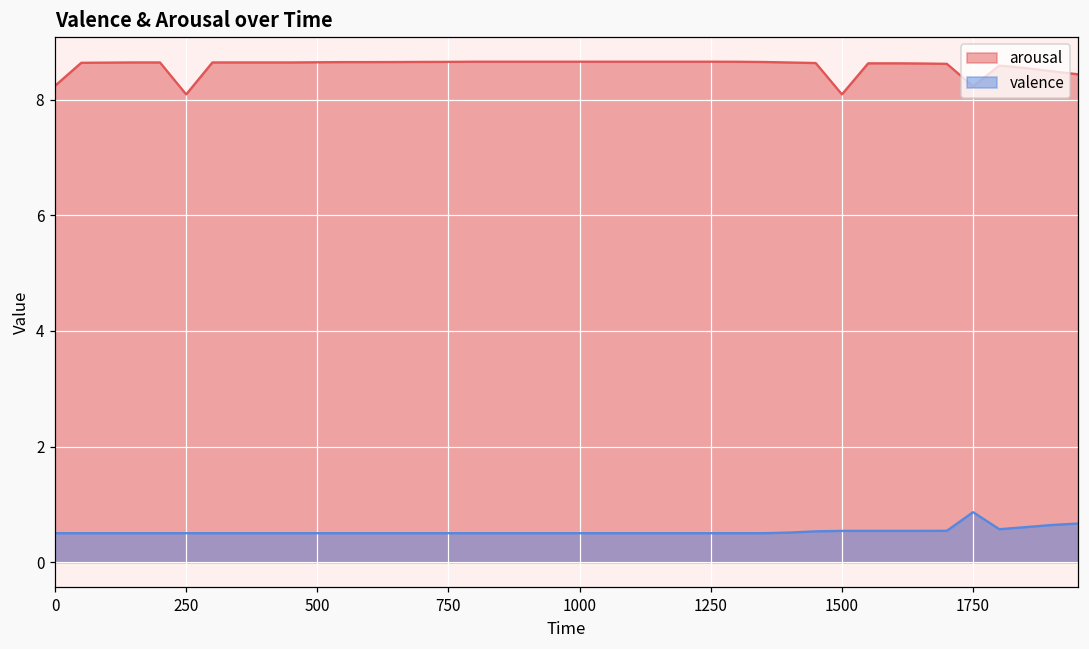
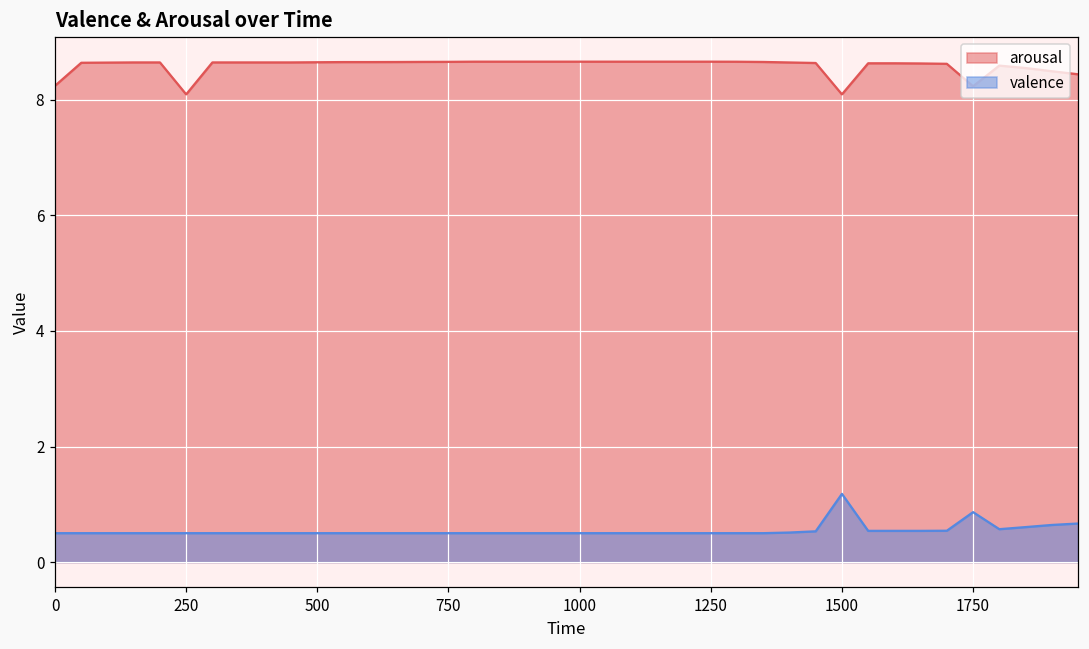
valence, 1500: 0.5 -> 1.2
